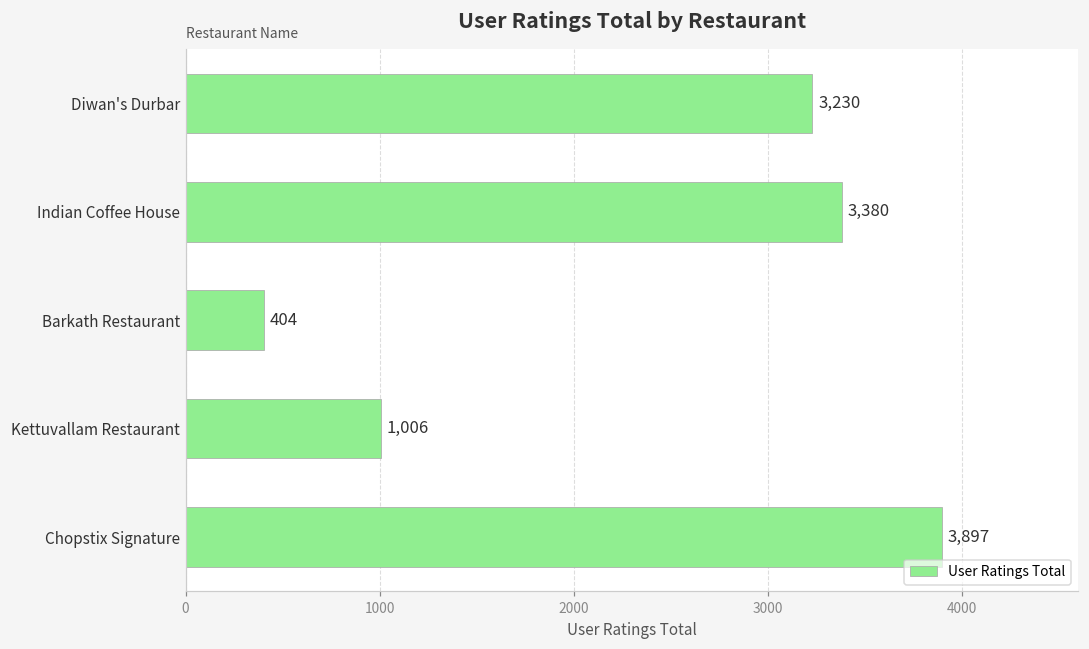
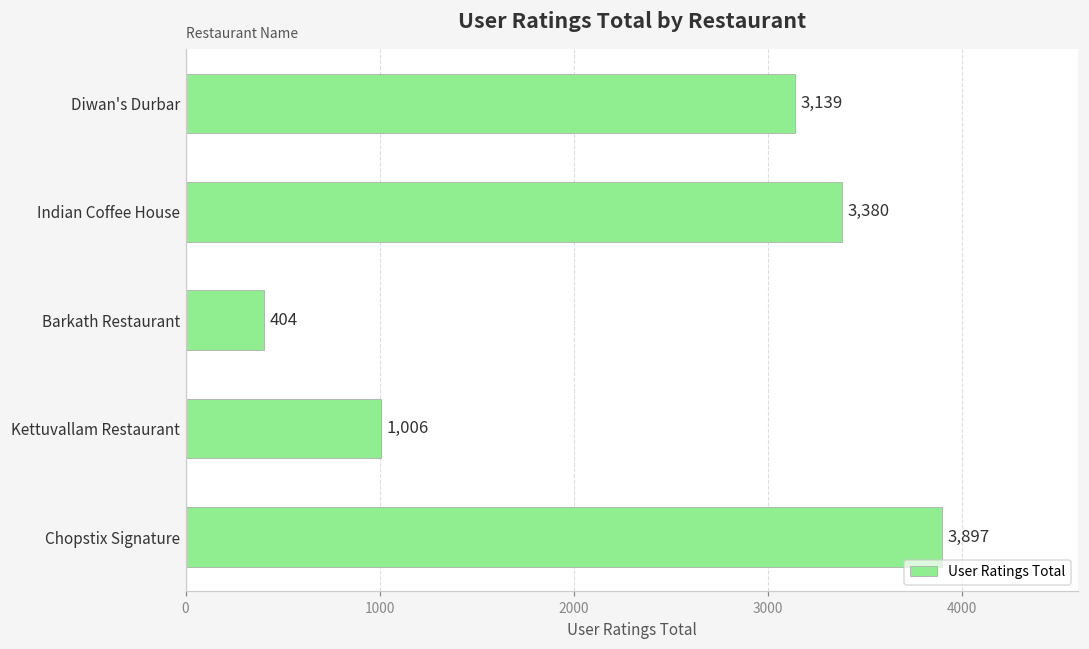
Diwan's Durbar: 3,230 -> 3,139
